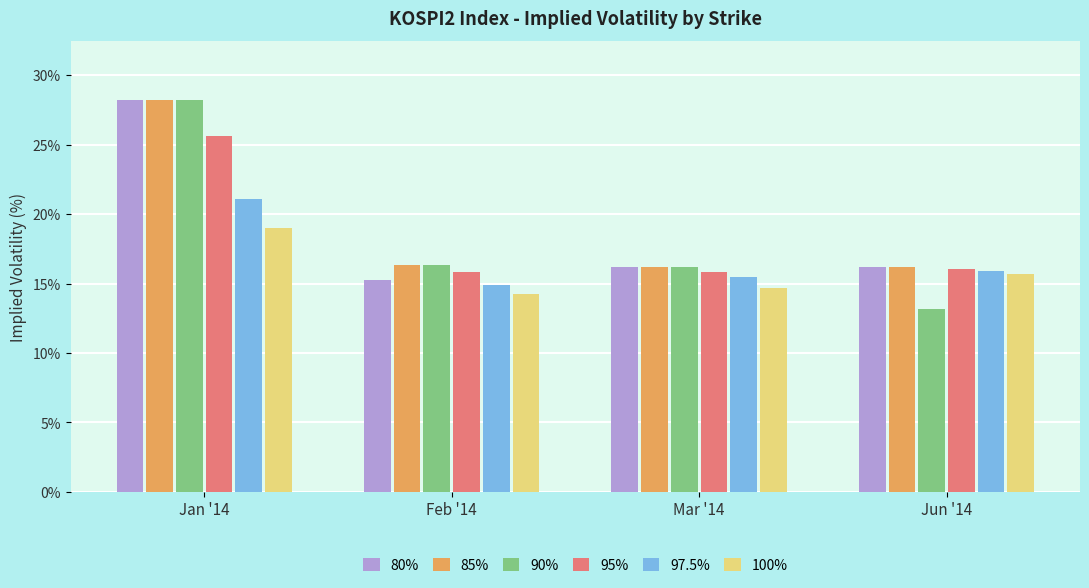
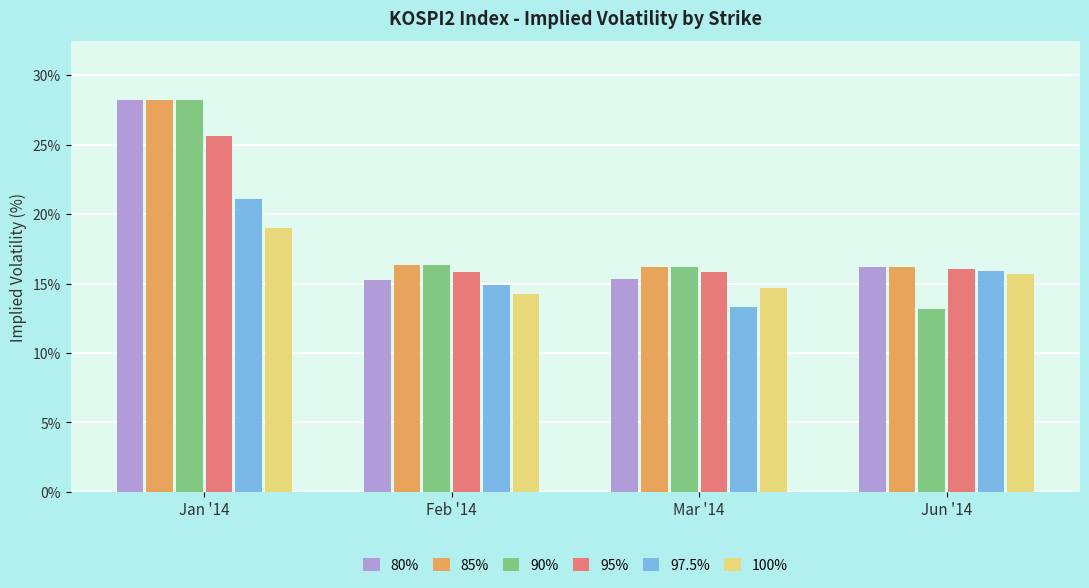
80%, Mar '14: 16.2% -> 15.3%
97.5%, Mar '14: 15.5% -> 13.3%
